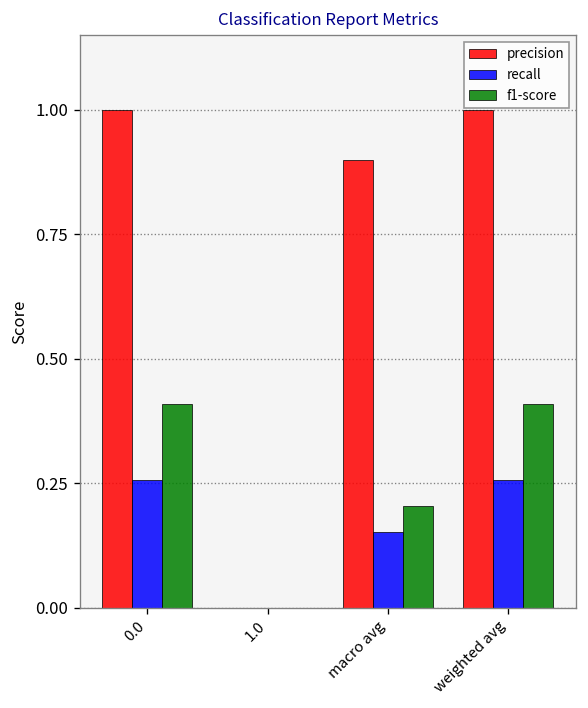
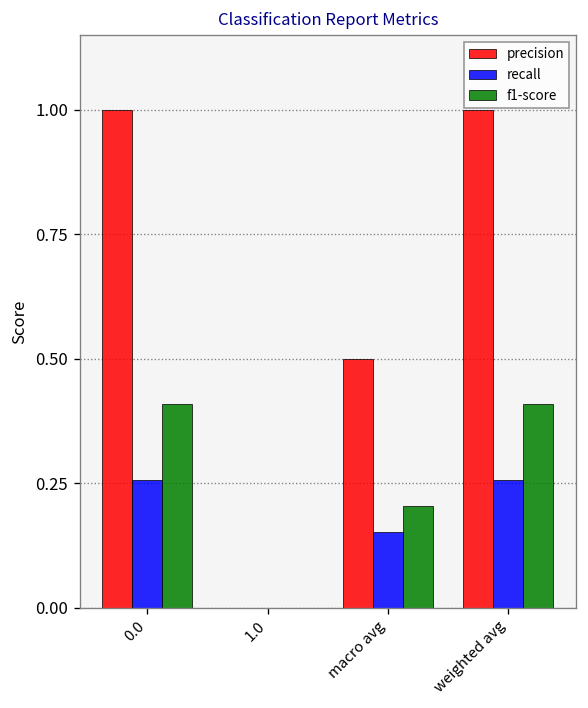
precision, macro avg: 0.9 -> 0.5
